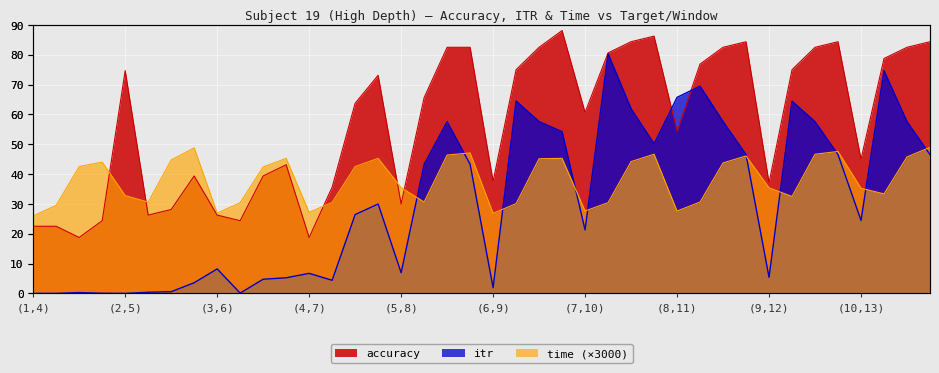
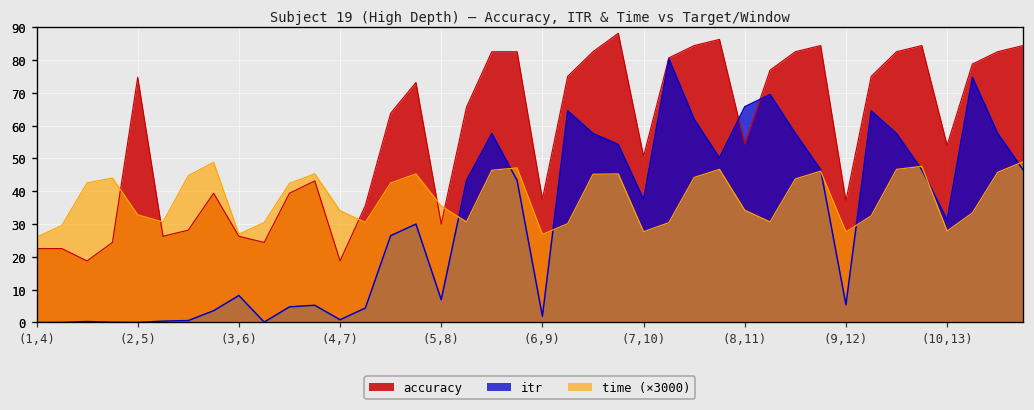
itr, (4,7): 7 -> 1
time (×3000), (4,7): 27 -> 34
accuracy, (7,10): 61 -> 51
itr, (7,10): 21 -> 37
time (×3000), (8,11): 28 -> 34
time (×3000), (9,12): 35 -> 28
accuracy, (10,13): 45 -> 54
itr, (10,13): 24 -> 31
time (×3000), (10,13): 35 -> 28
